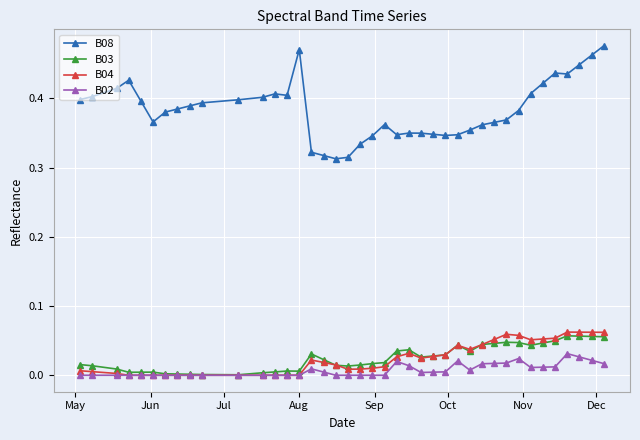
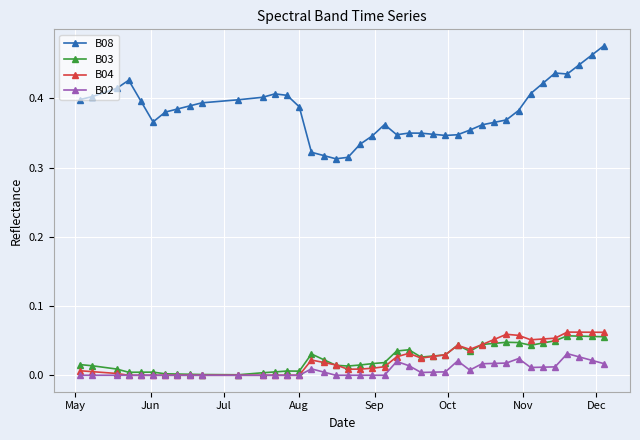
B08, Aug: 0.47 -> 0.39
